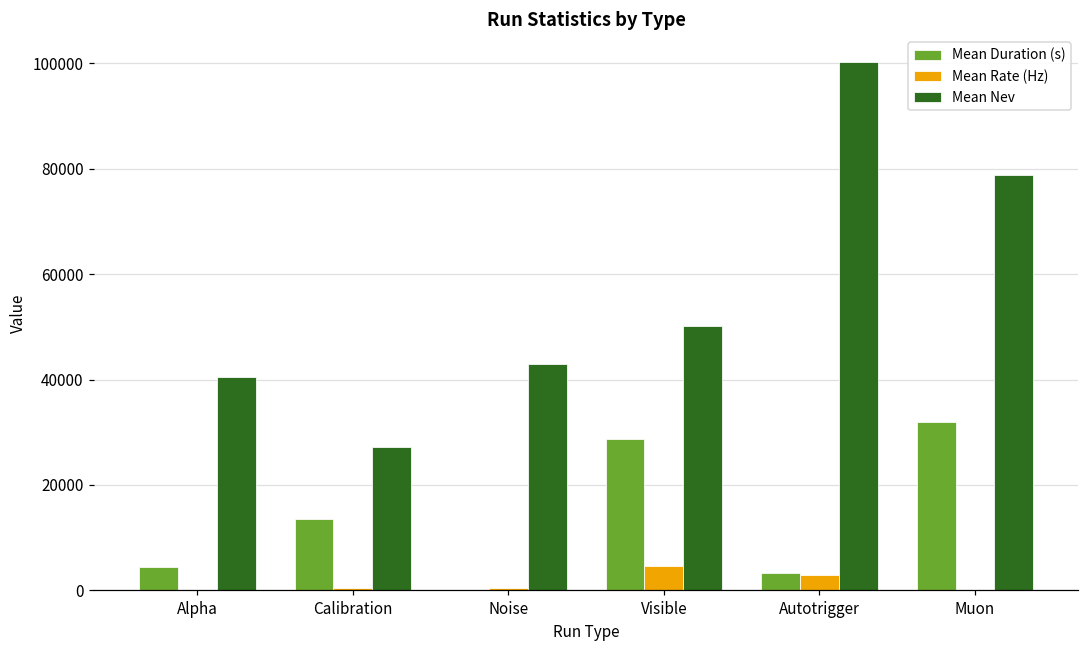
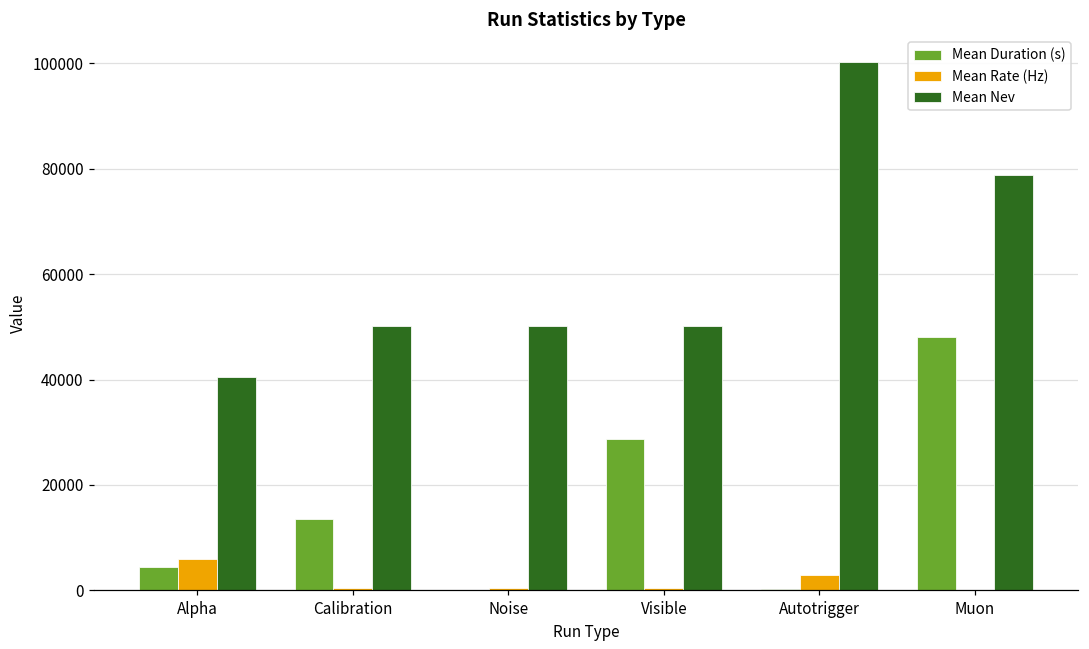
Mean Rate (Hz), Alpha: 0 -> 6000
Mean Nev, Calibration: 27000 -> 50000
Mean Nev, Noise: 43000 -> 50000
Mean Rate (Hz), Visible: 5000 -> 0
Mean Duration (s), Autotrigger: 3000 -> 0
Mean Duration (s), Muon: 32000 -> 48000
